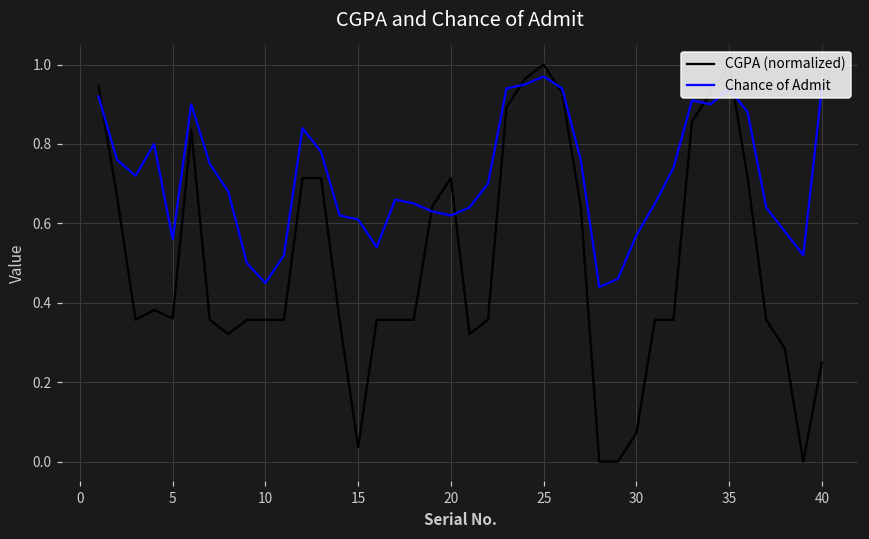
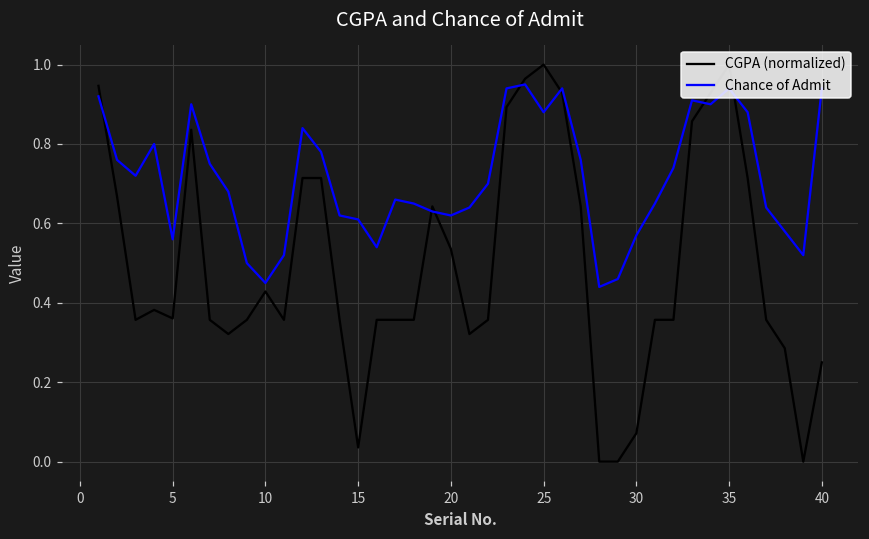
CGPA (normalized), 10: 0.36 -> 0.43
CGPA (normalized), 20: 0.71 -> 0.54
Chance of Admit, 25: 0.97 -> 0.88
